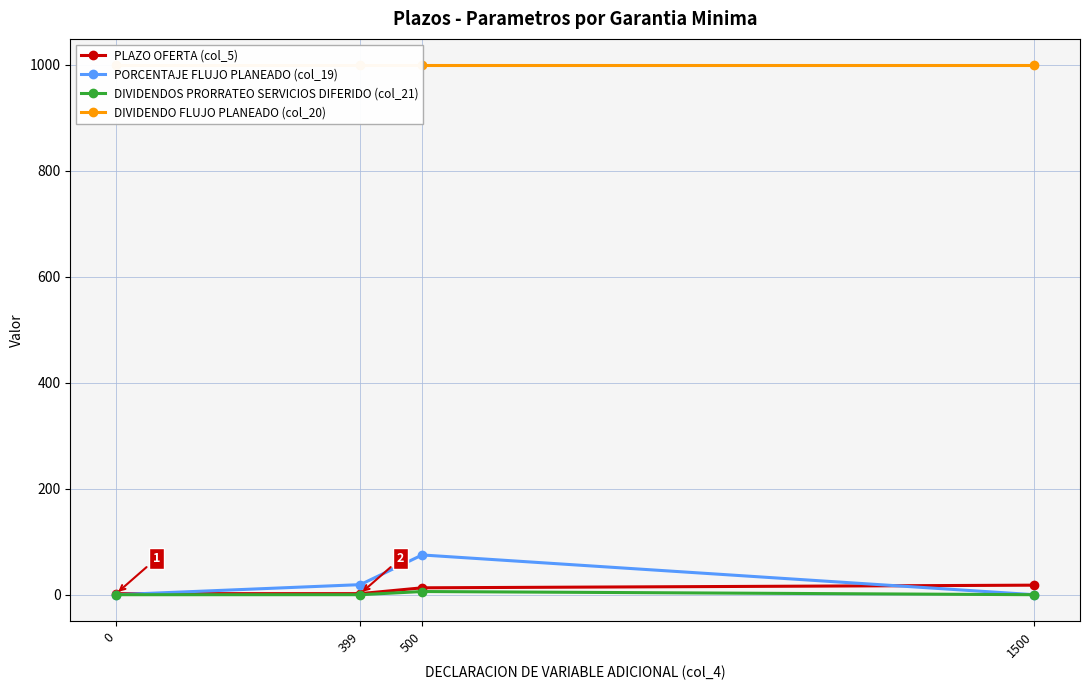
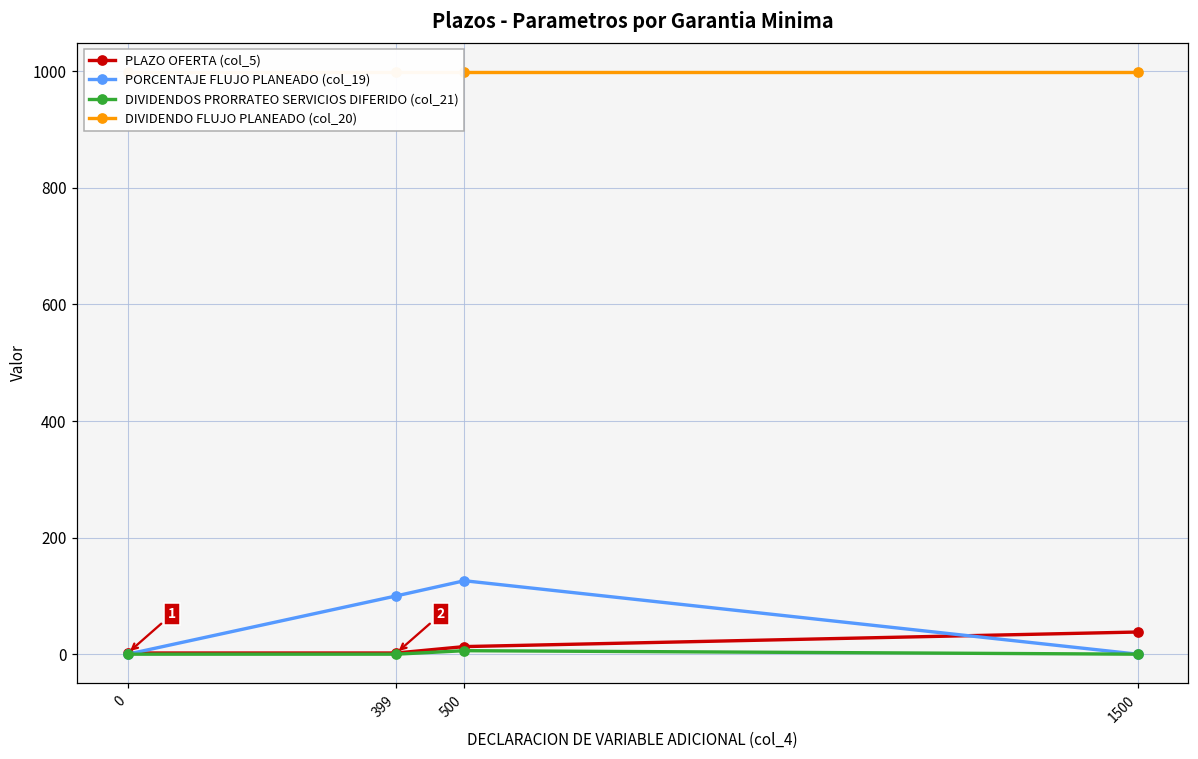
PORCENTAJE FLUJO PLANEADO (col_19), 399: 20 -> 100
PORCENTAJE FLUJO PLANEADO (col_19), 500: 80 -> 130
PLAZO OFERTA (col_5), 1500: 20 -> 40
